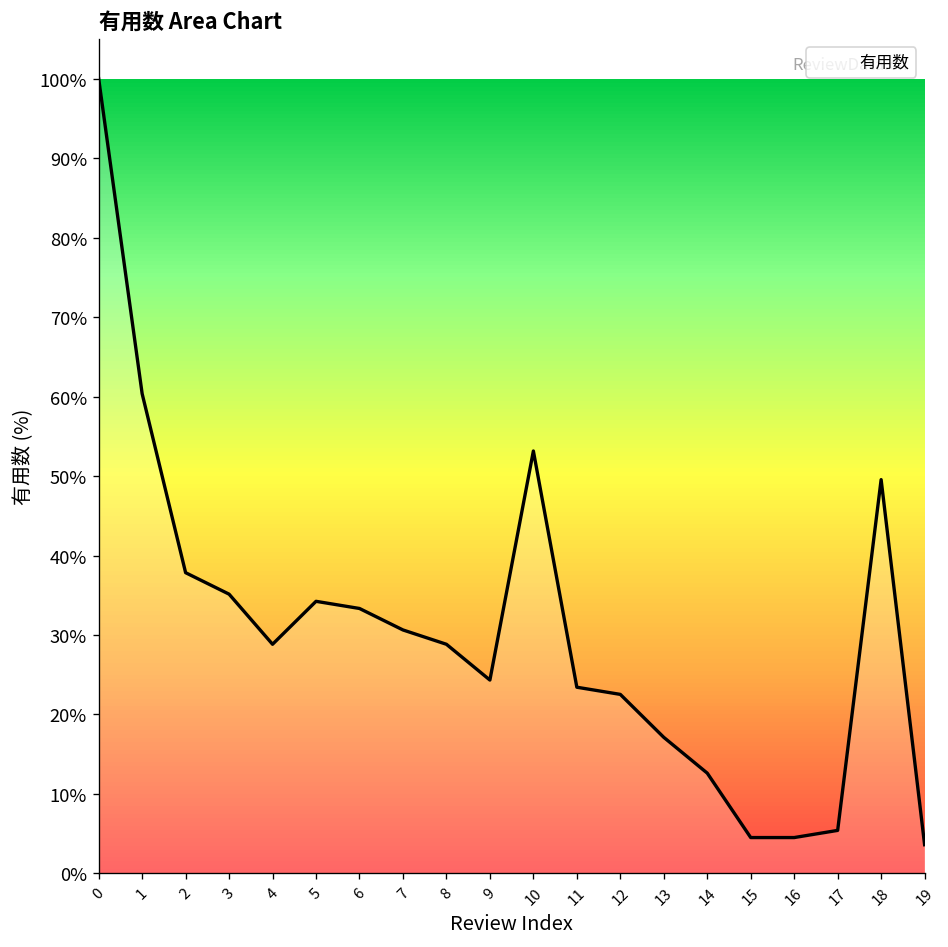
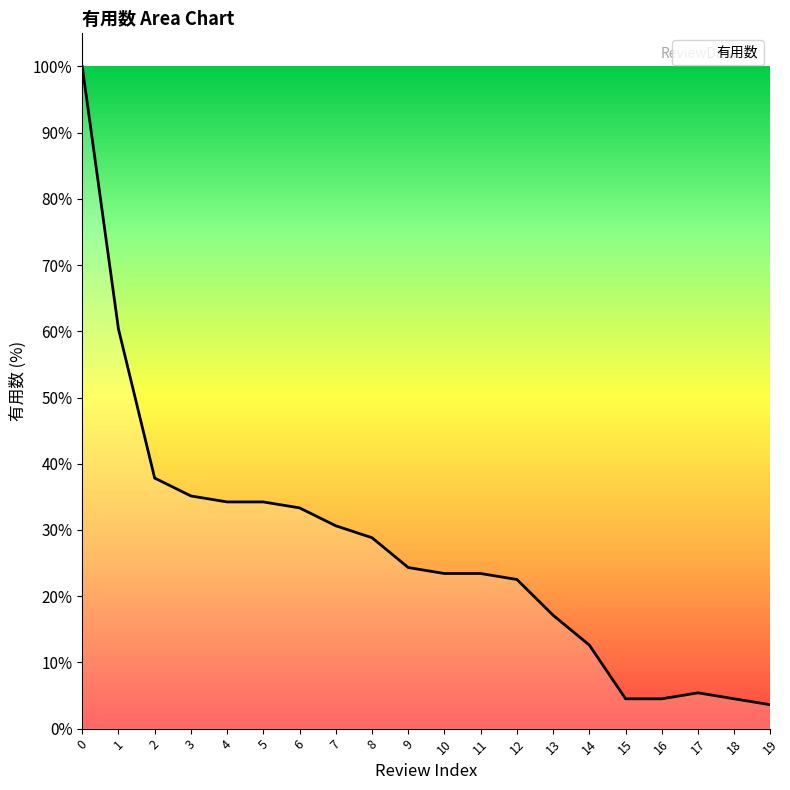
4: 29% -> 34%
10: 53% -> 23%
18: 50% -> 5%
